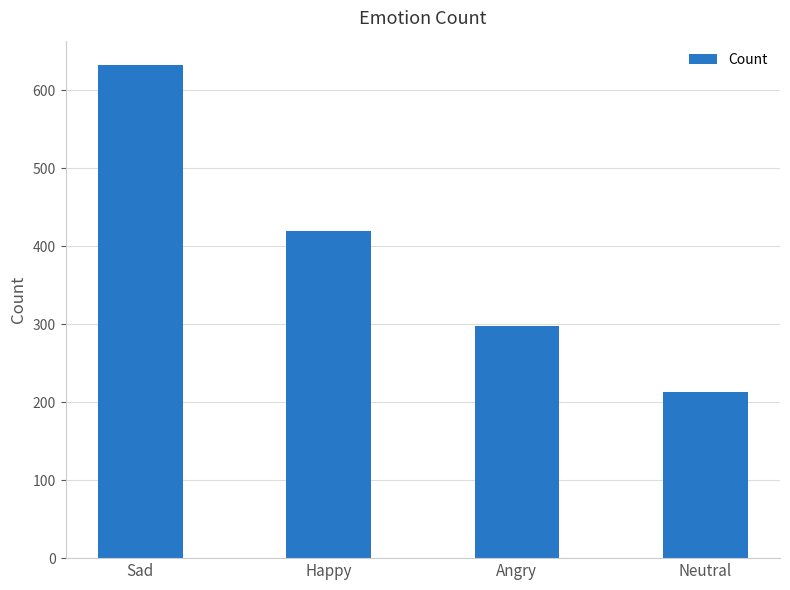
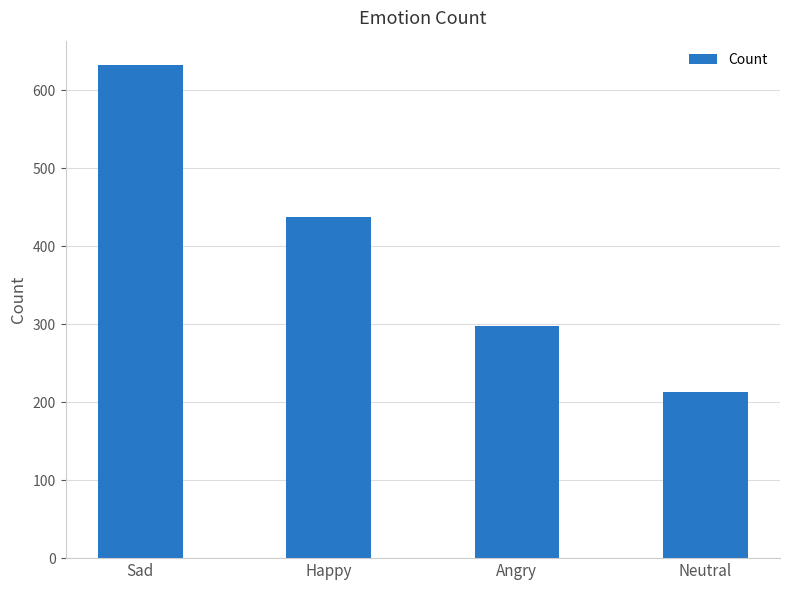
Happy: 420 -> 440
